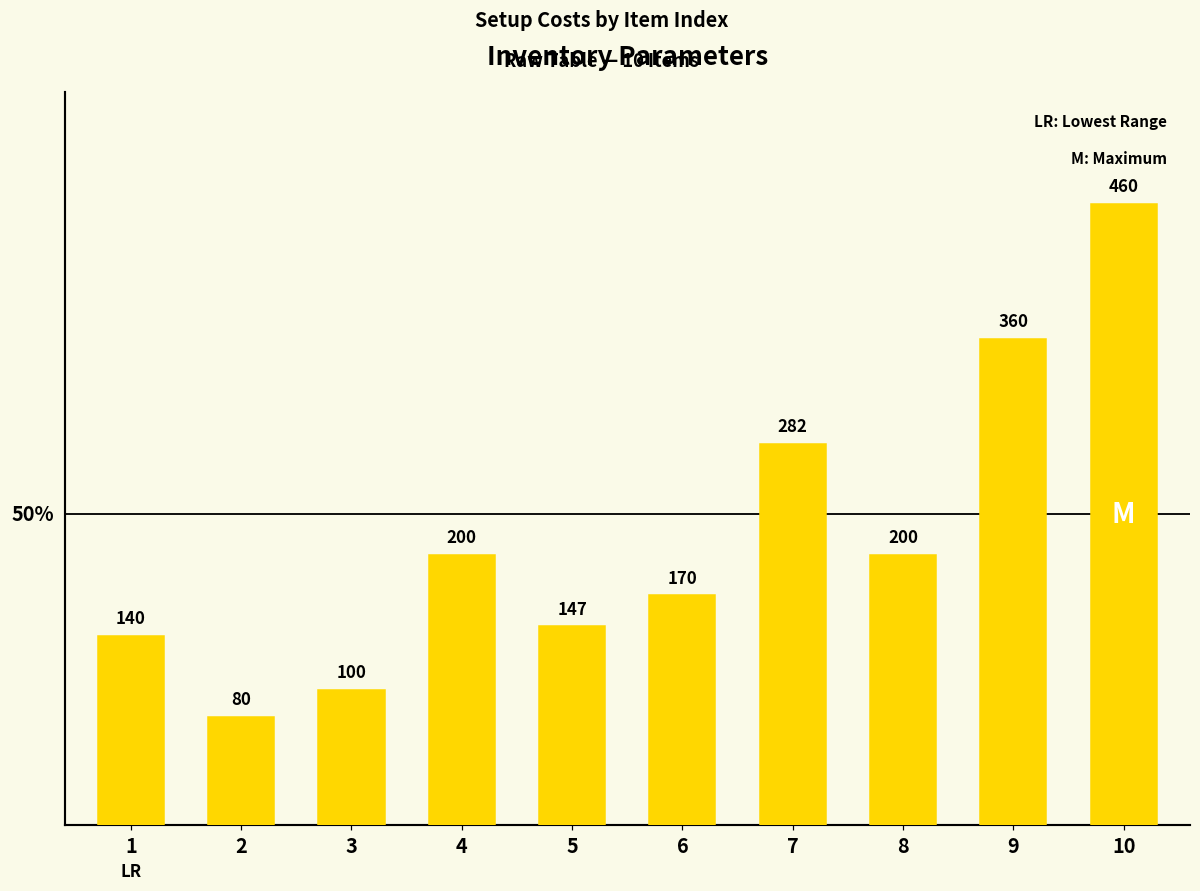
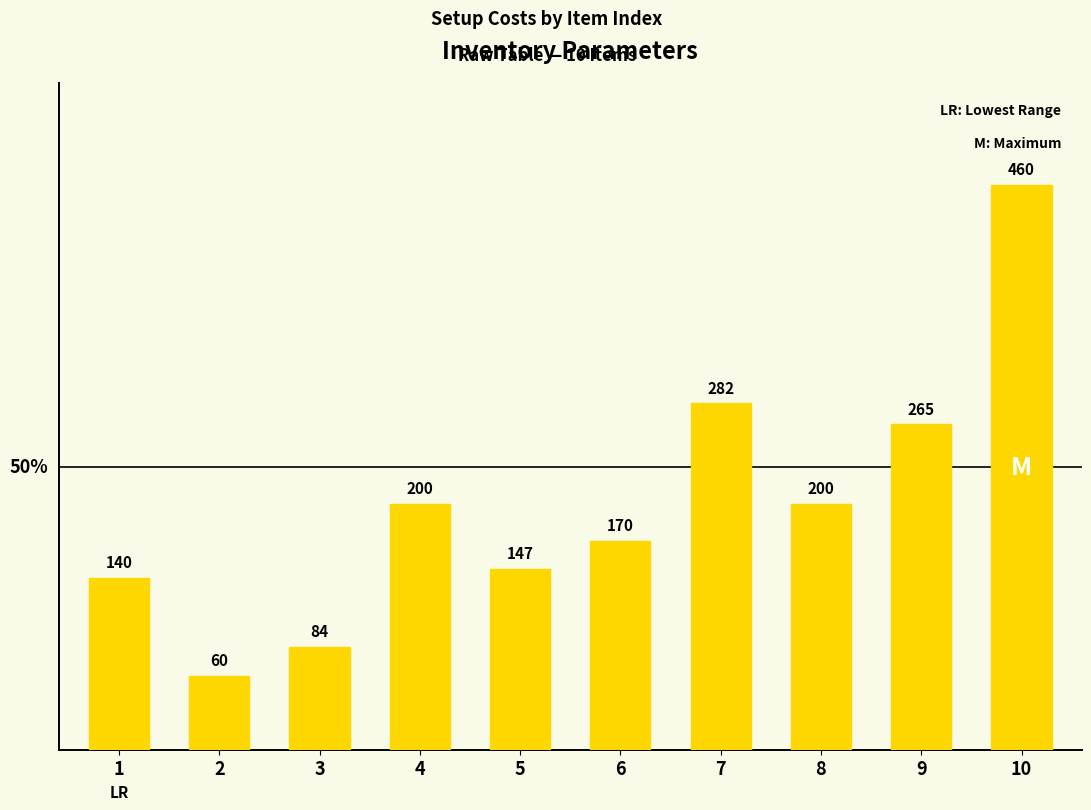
2: 80 -> 60
3: 100 -> 84
9: 360 -> 265
